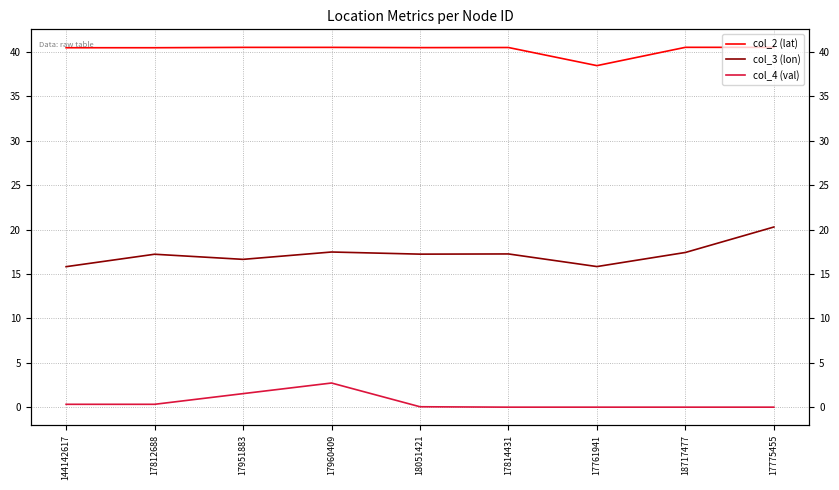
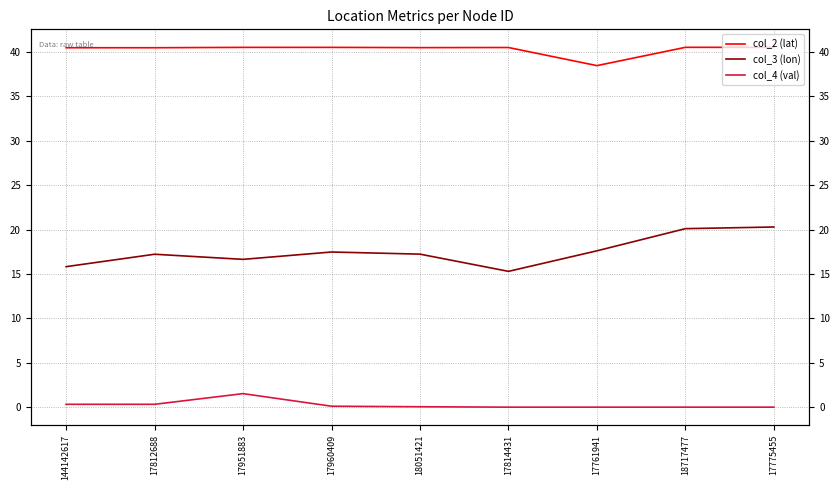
col_4 (val), 17960409: 3 -> 0
col_3 (lon), 17814431: 17 -> 15
col_3 (lon), 17761941: 16 -> 18
col_3 (lon), 18717477: 17 -> 20
